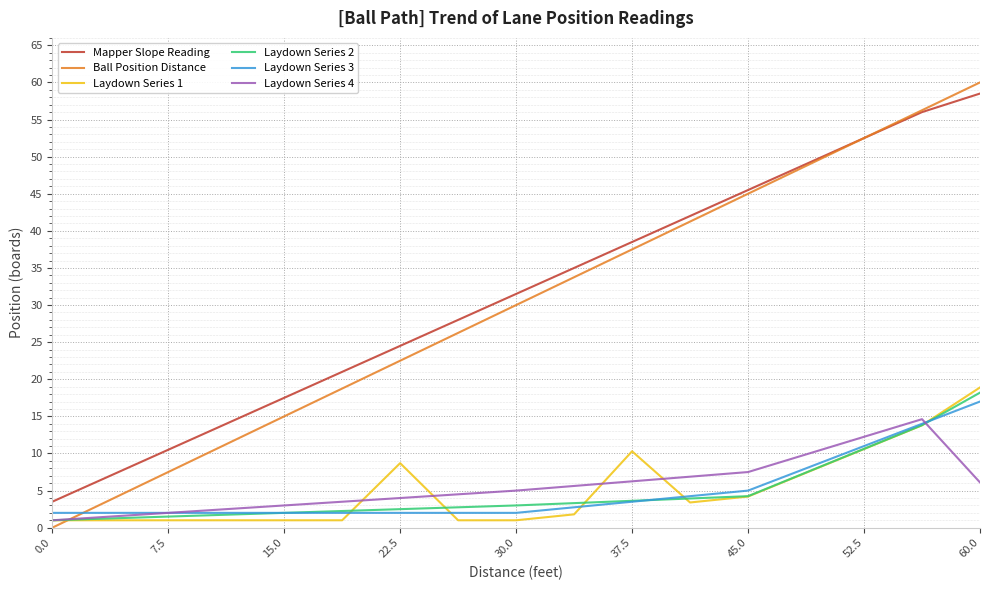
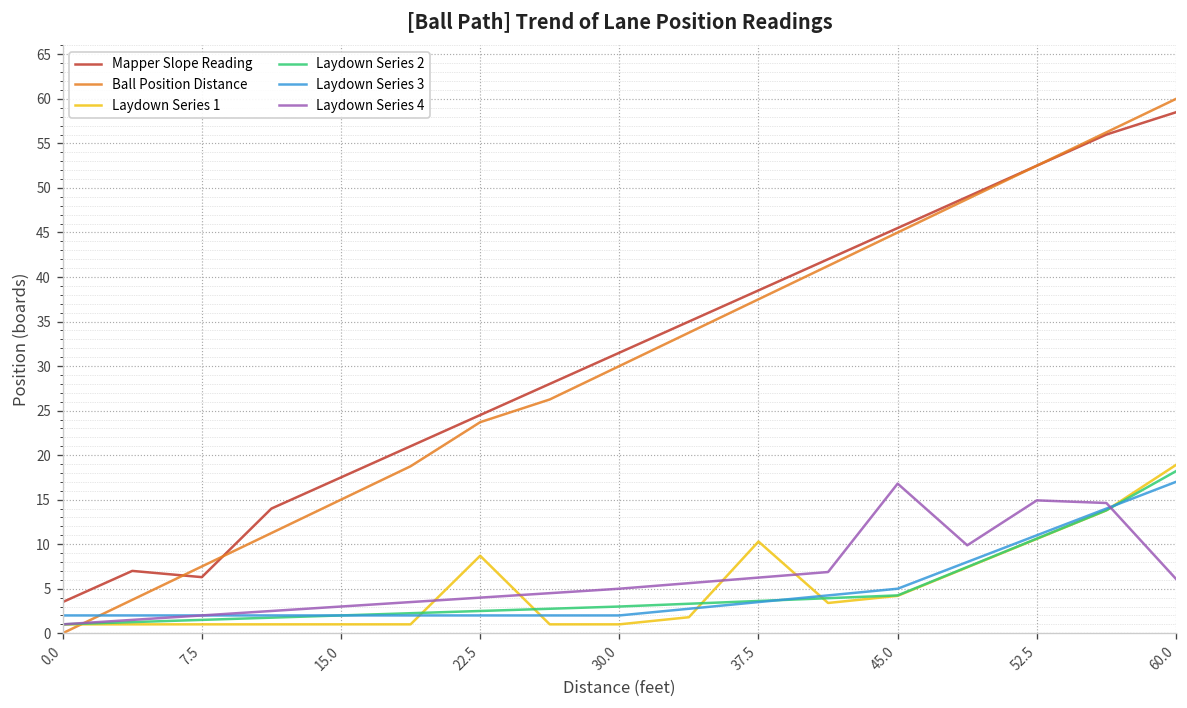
Mapper Slope Reading, 7.5: 11 -> 6
Ball Position Distance, 22.5: 23 -> 24
Laydown Series 4, 45.0: 8 -> 17
Laydown Series 4, 52.5: 12 -> 15
